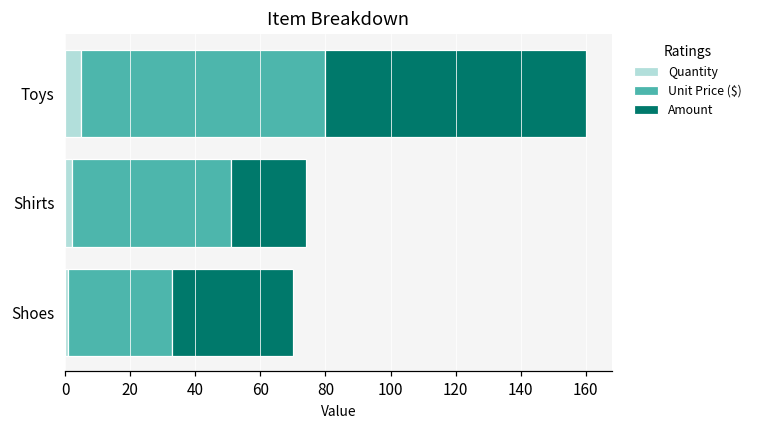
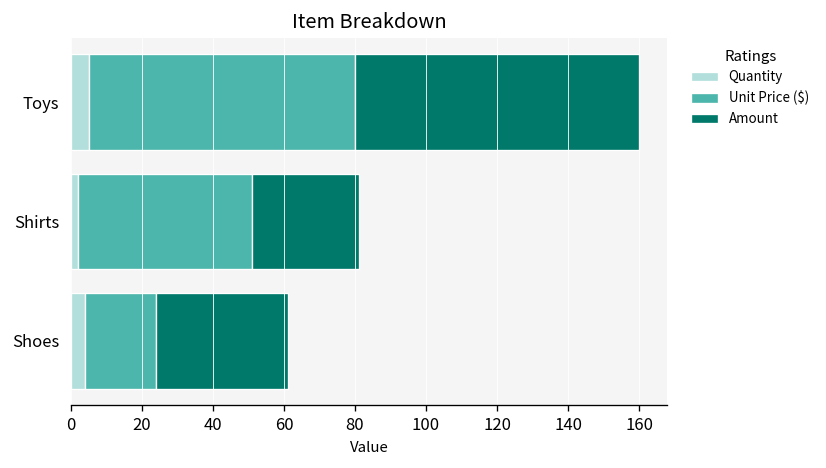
Amount, Shirts: 23 -> 30
Quantity, Shoes: 1 -> 4
Unit Price ($), Shoes: 32 -> 20
